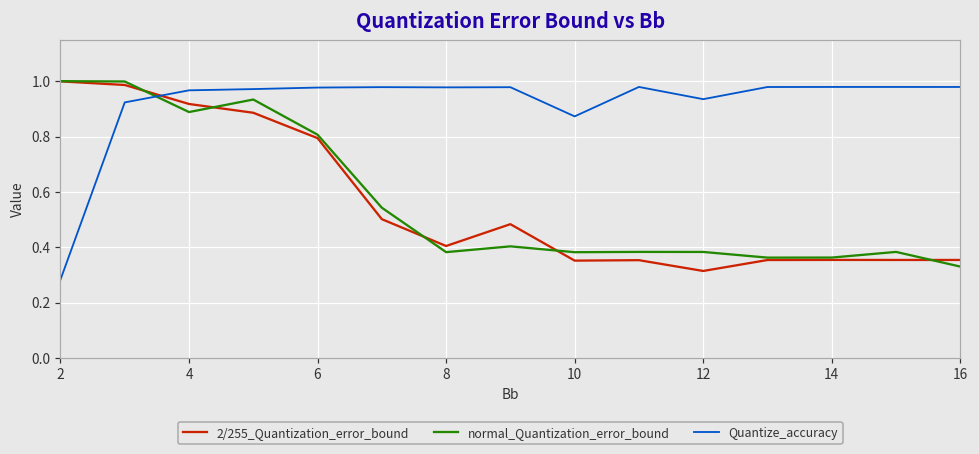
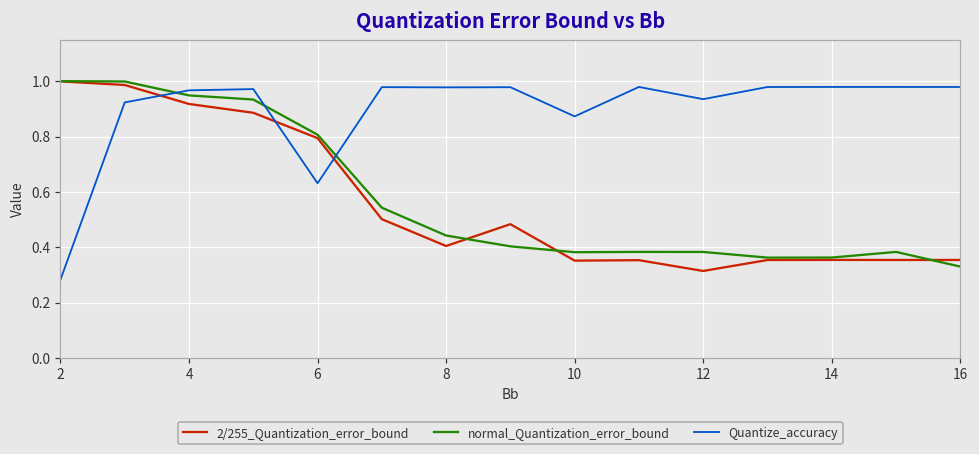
normal_Quantization_error_bound, 4: 0.89 -> 0.95
Quantize_accuracy, 6: 0.98 -> 0.63
normal_Quantization_error_bound, 8: 0.38 -> 0.44
